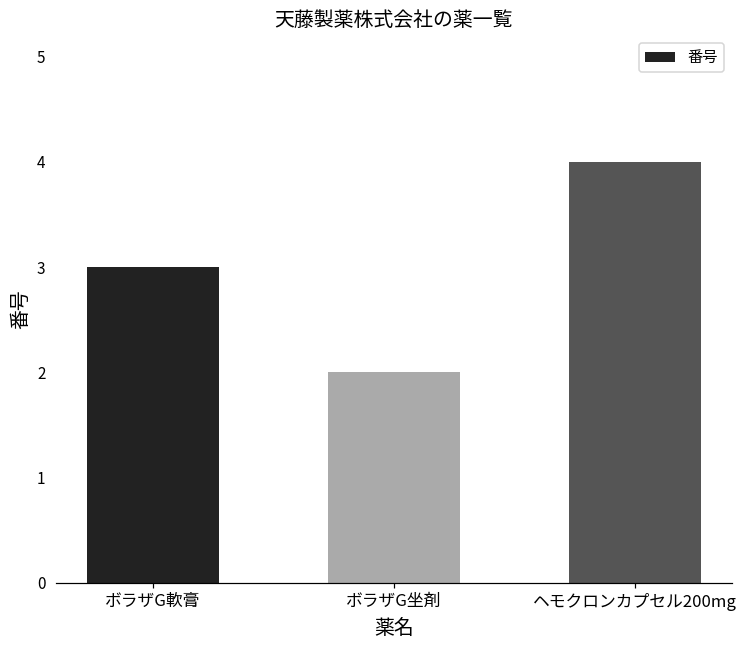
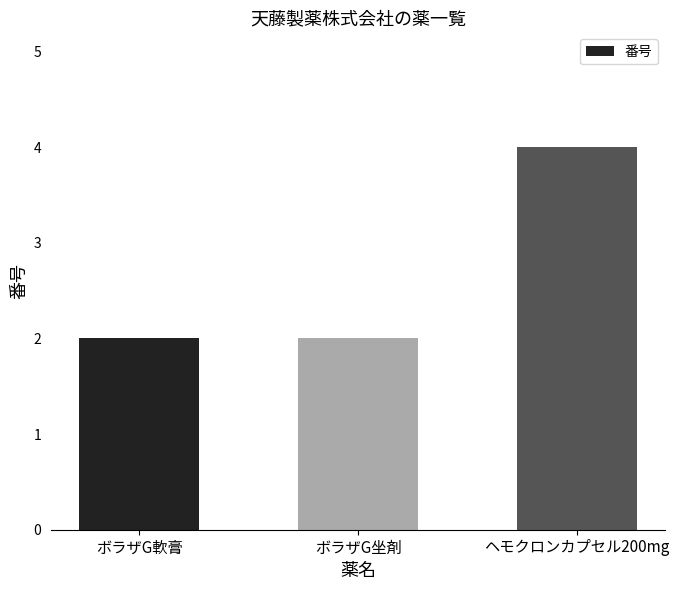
ボラザG軟膏: 3 -> 2
